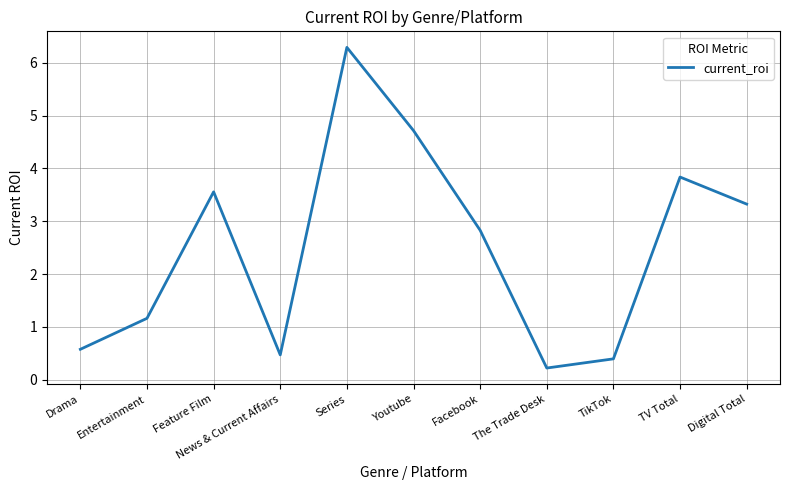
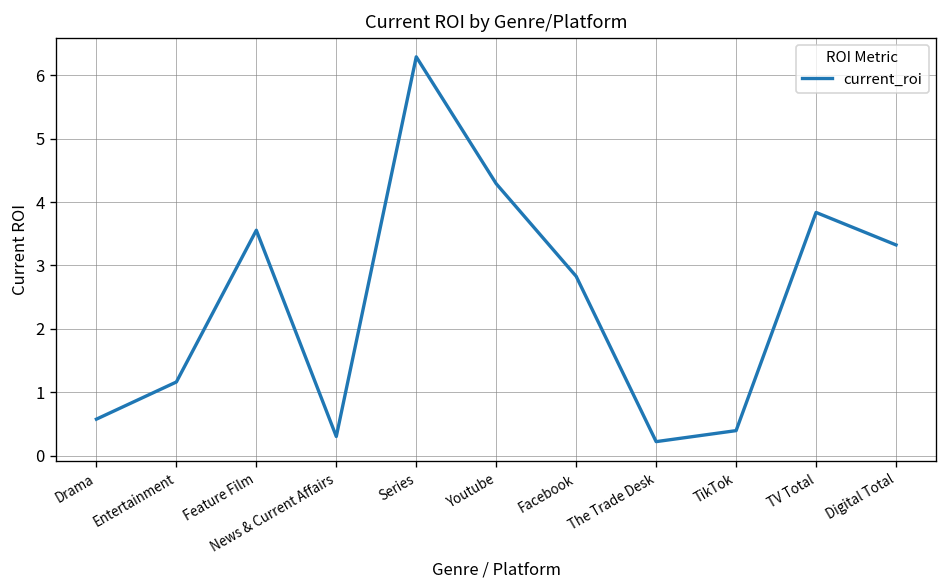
News & Current Affairs: 0.5 -> 0.3
Youtube: 4.7 -> 4.3
